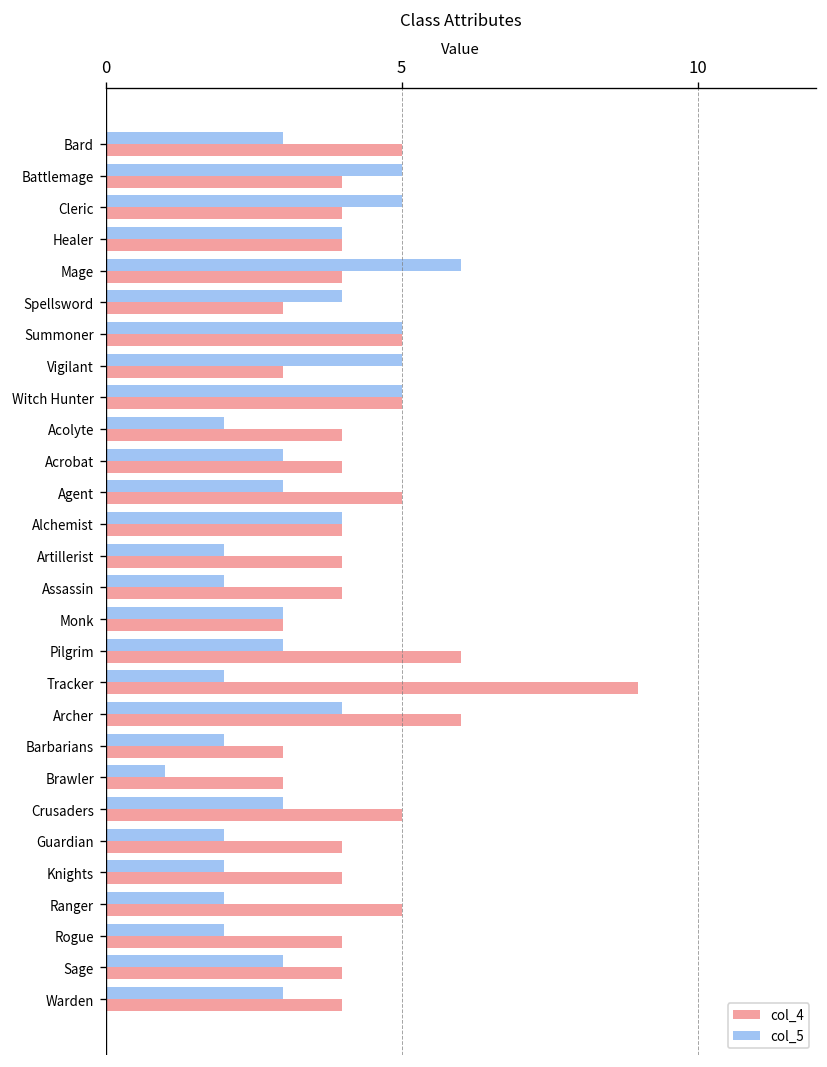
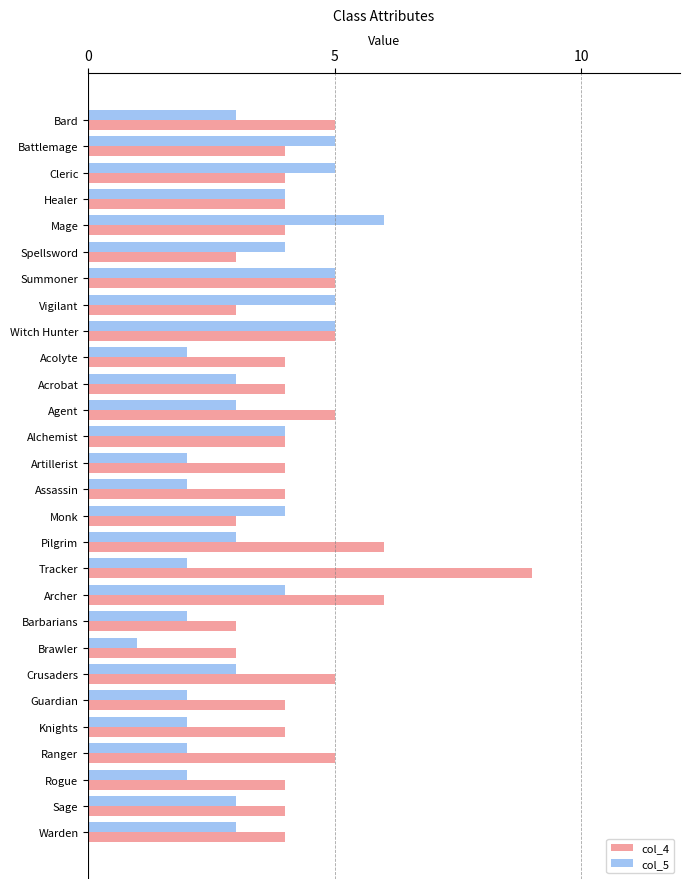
col_5, Monk: 3 -> 4
